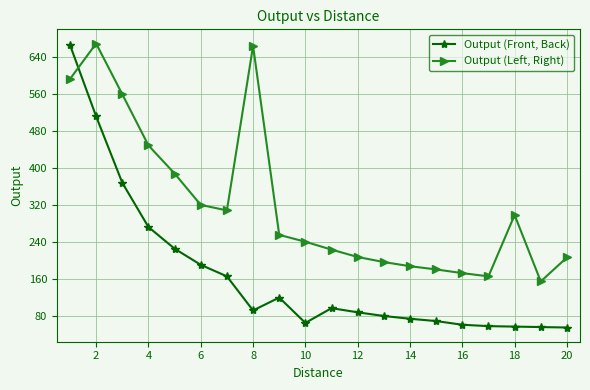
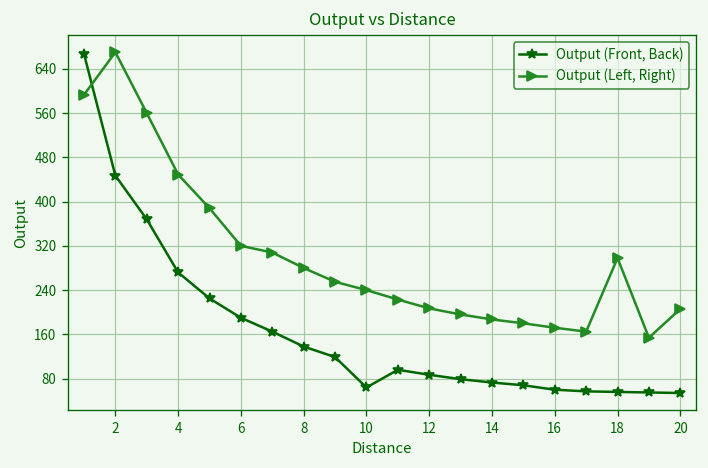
Output (Front, Back), 2: 510 -> 450
Output (Front, Back), 8: 90 -> 140
Output (Left, Right), 8: 670 -> 280
